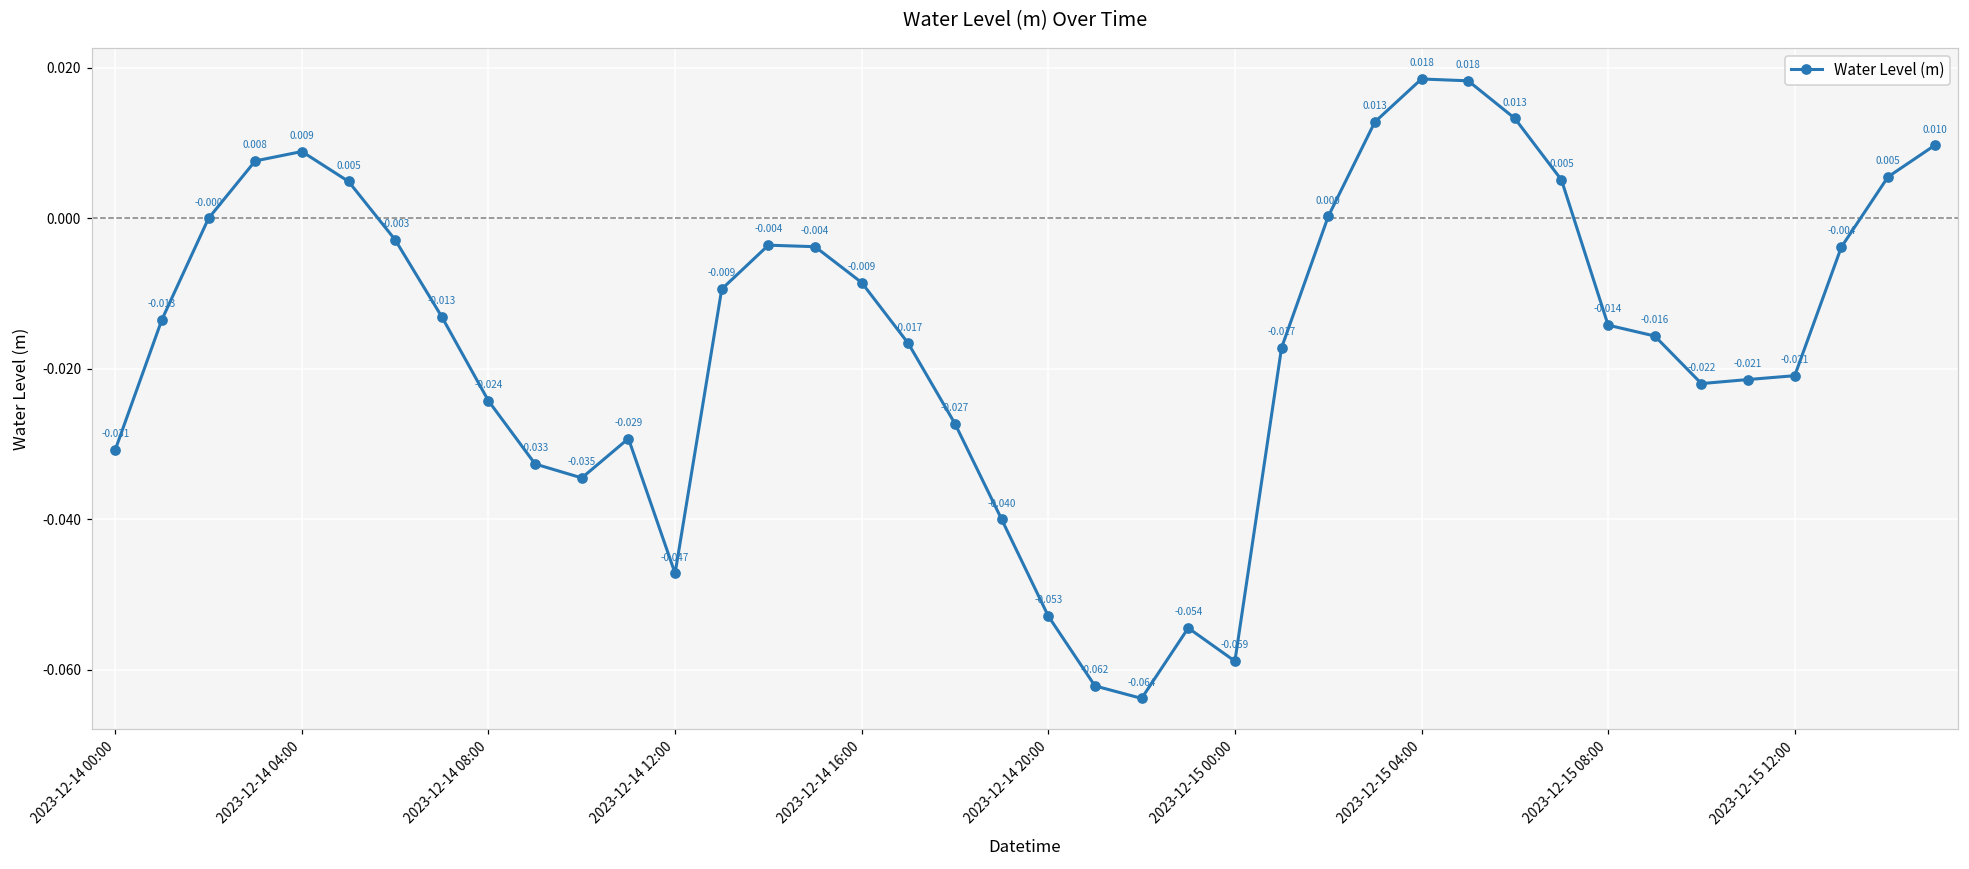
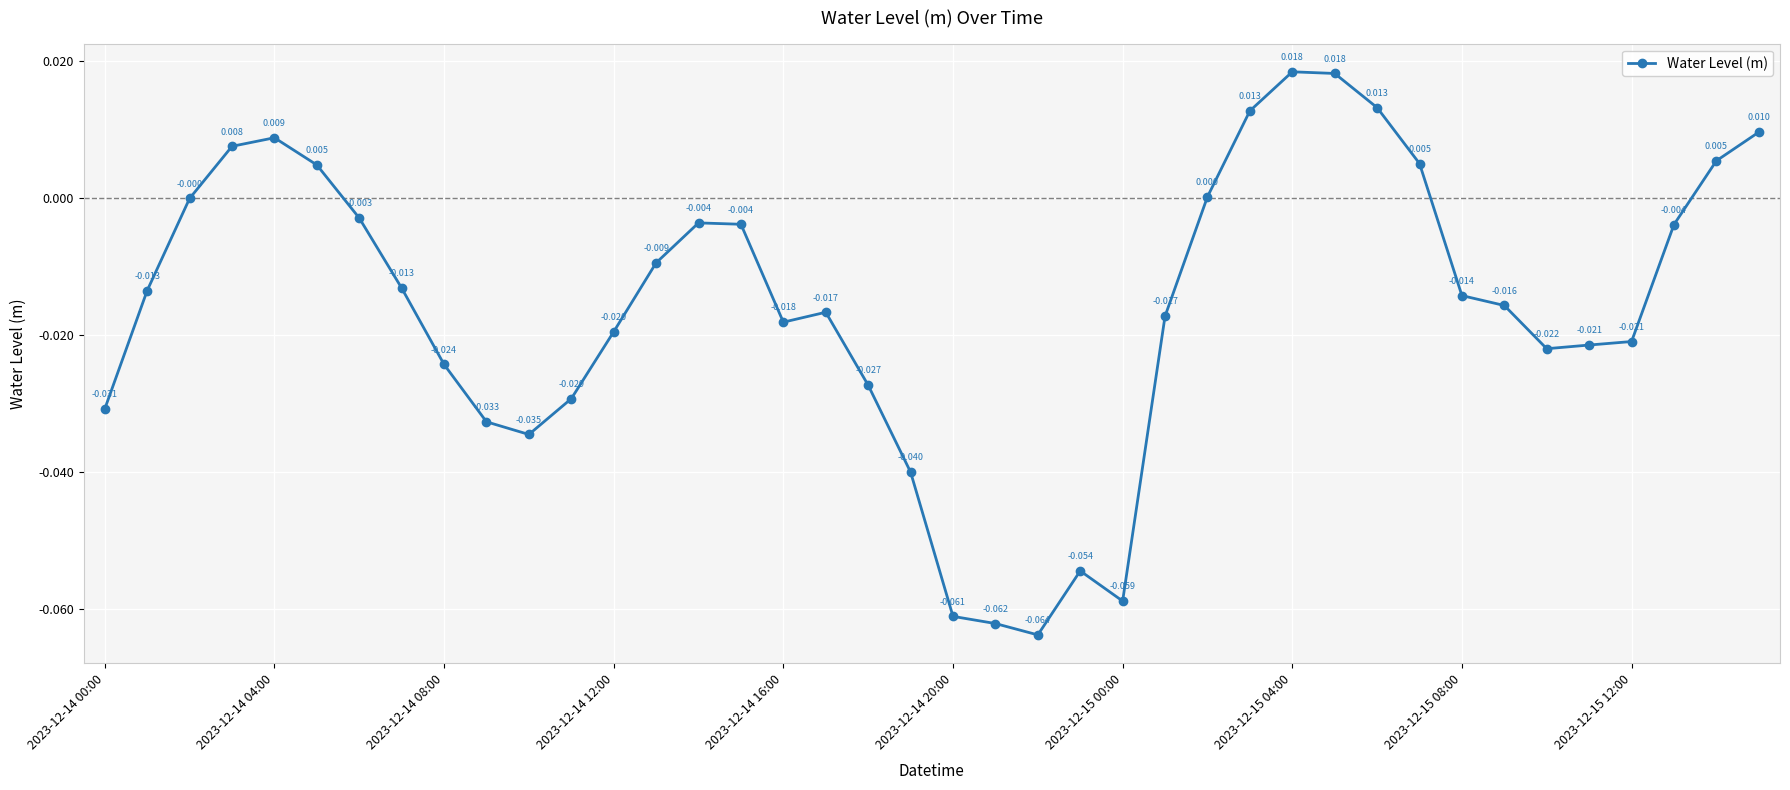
2023-12-14 12:00: -0.047 -> -0.020
2023-12-14 16:00: -0.009 -> -0.018
2023-12-14 20:00: -0.053 -> -0.061
